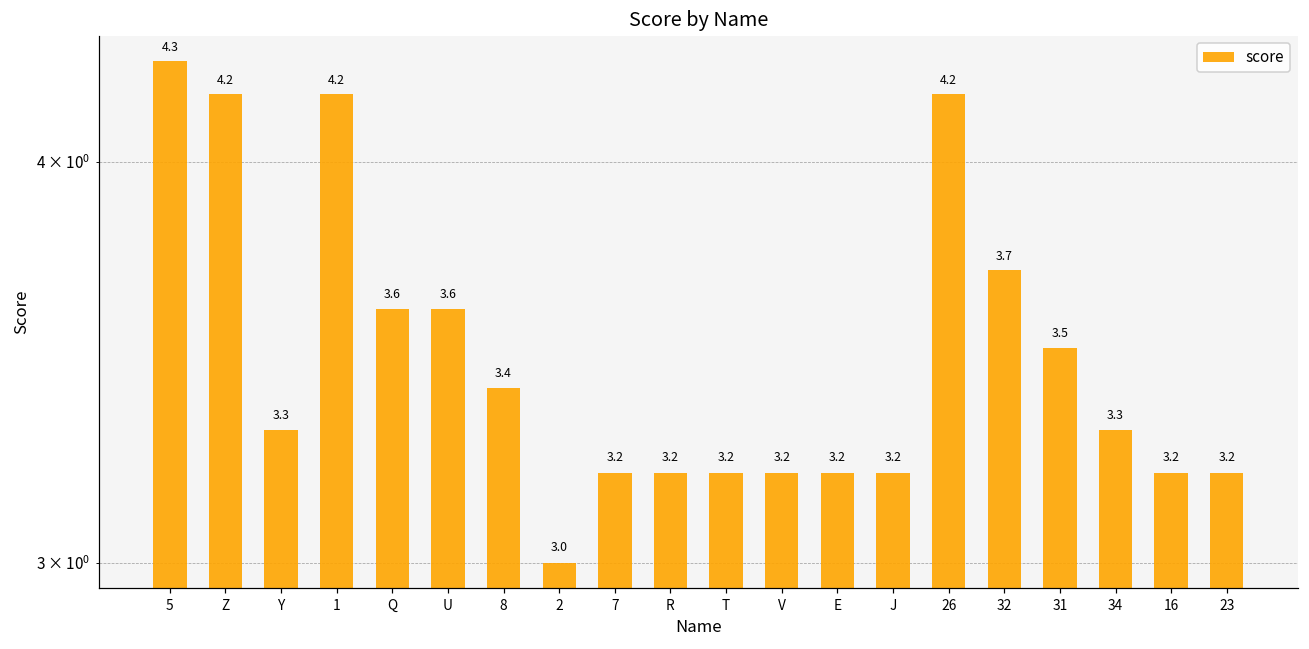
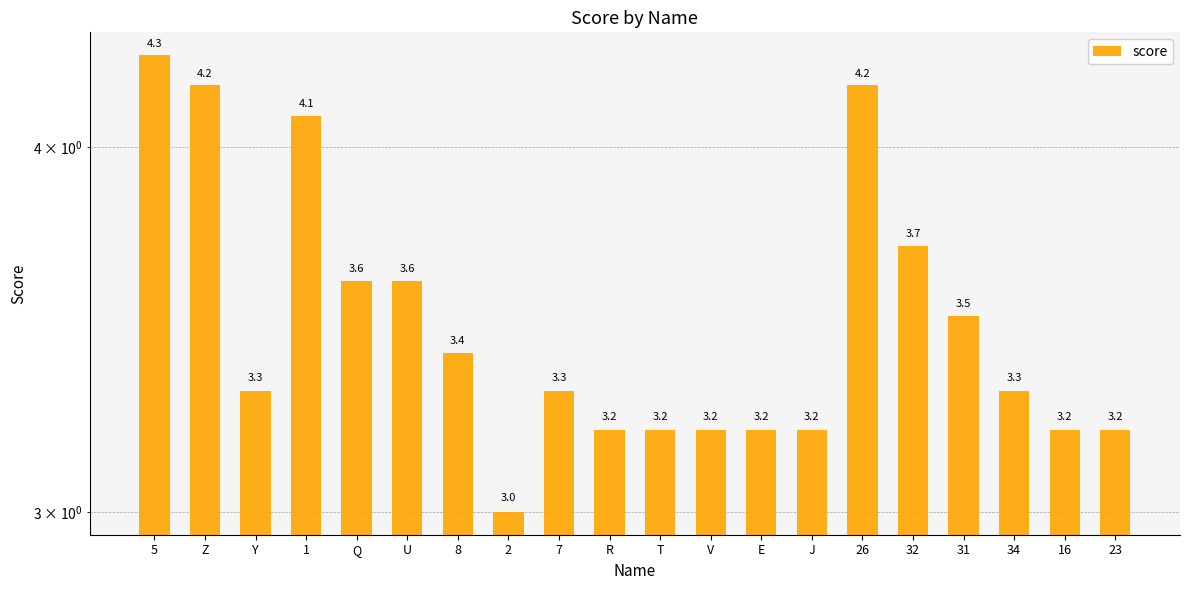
1: 4.2 -> 4.1
7: 3.2 -> 3.3
